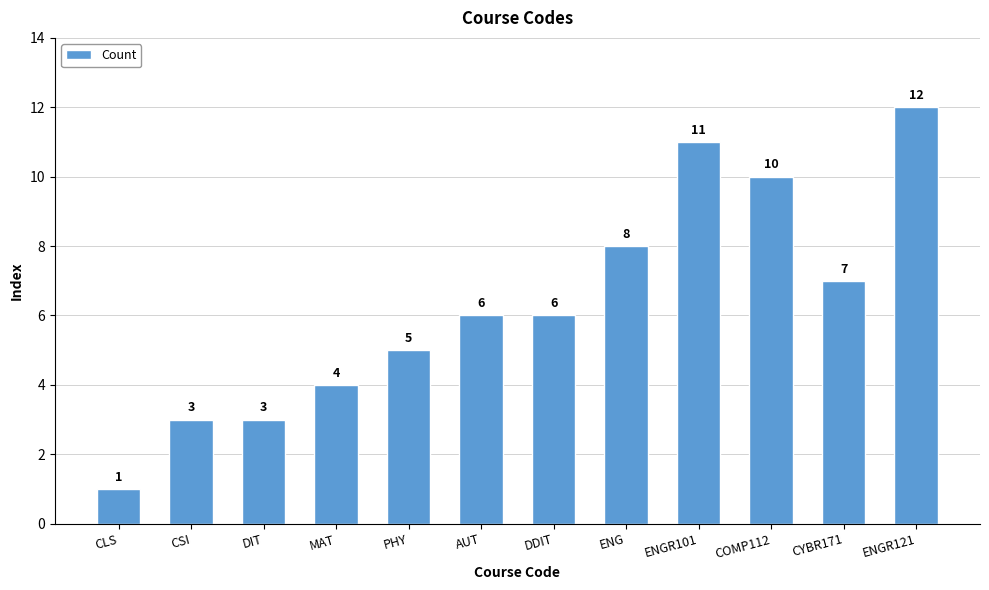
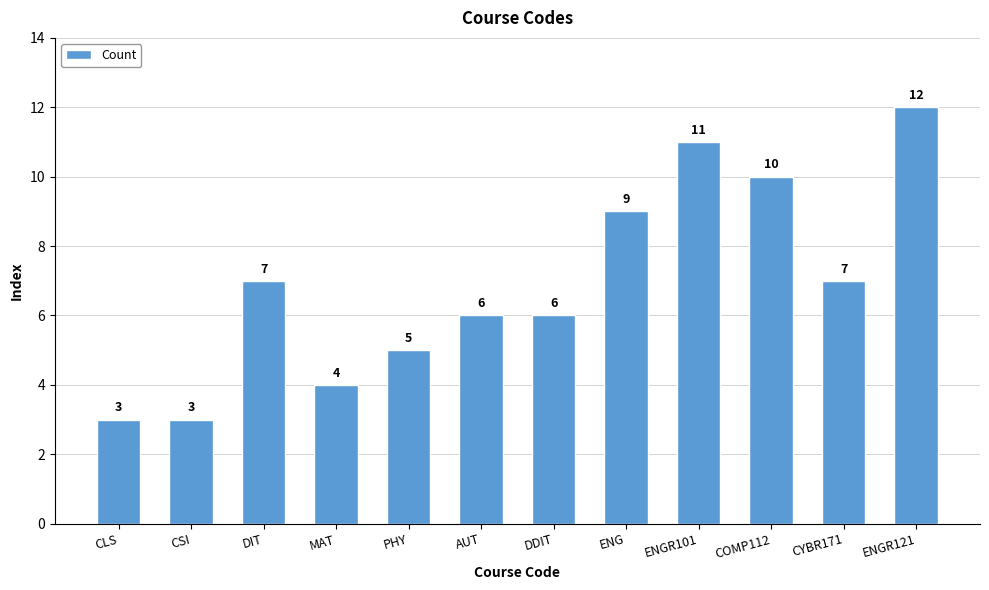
CLS: 1 -> 3
DIT: 3 -> 7
ENG: 8 -> 9
